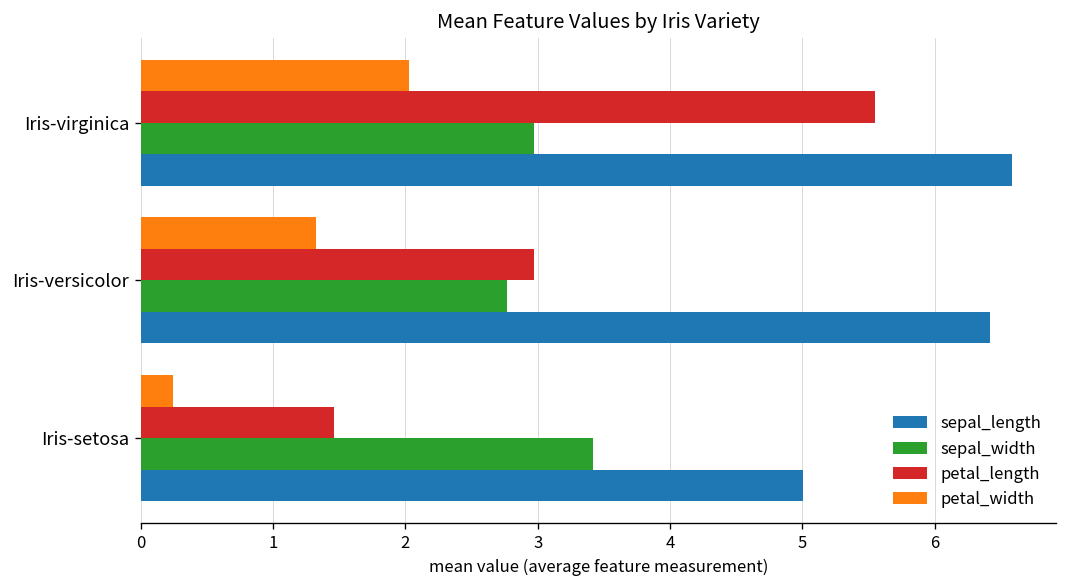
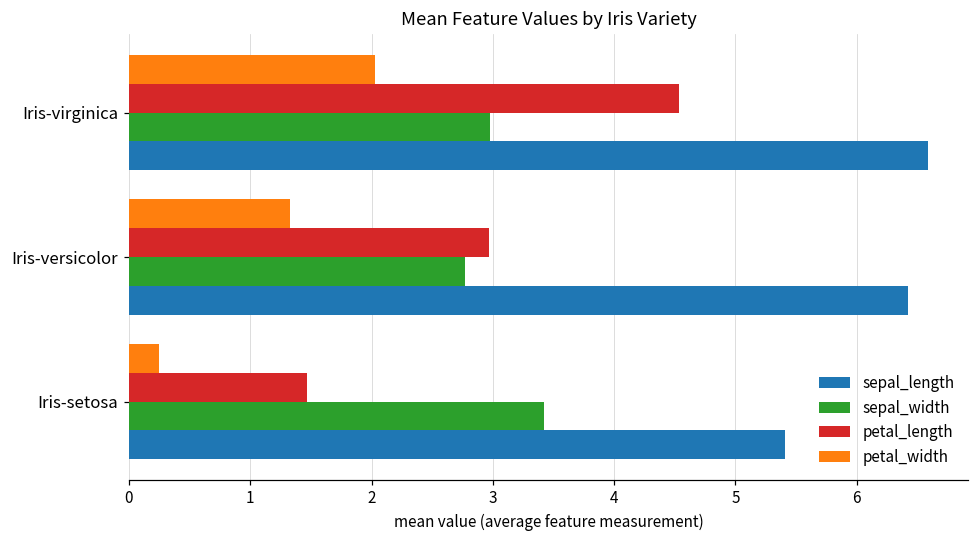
petal_length, Iris-virginica: 5.55 -> 4.54
sepal_length, Iris-setosa: 5.01 -> 5.41
